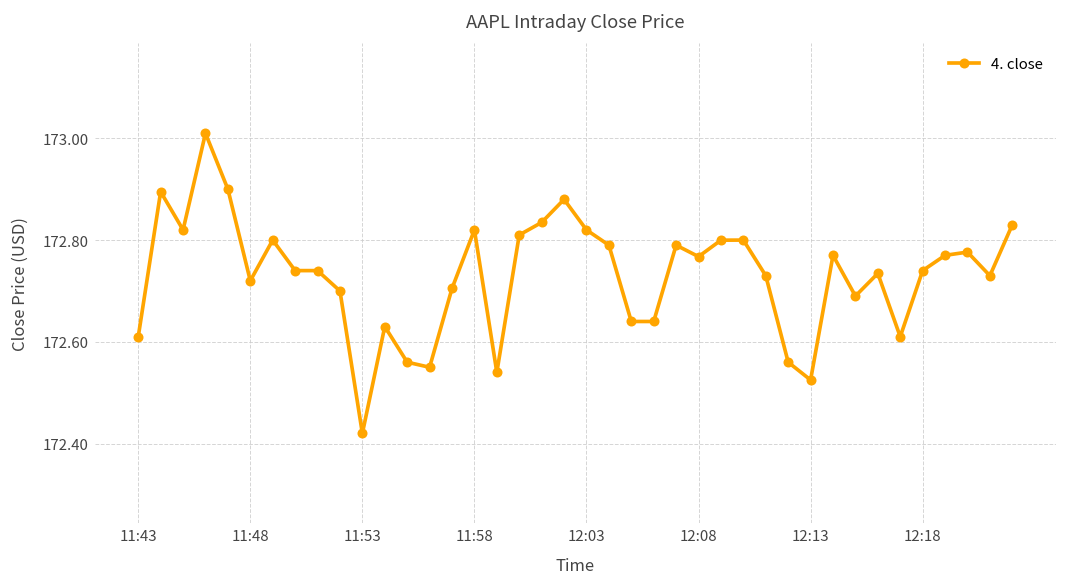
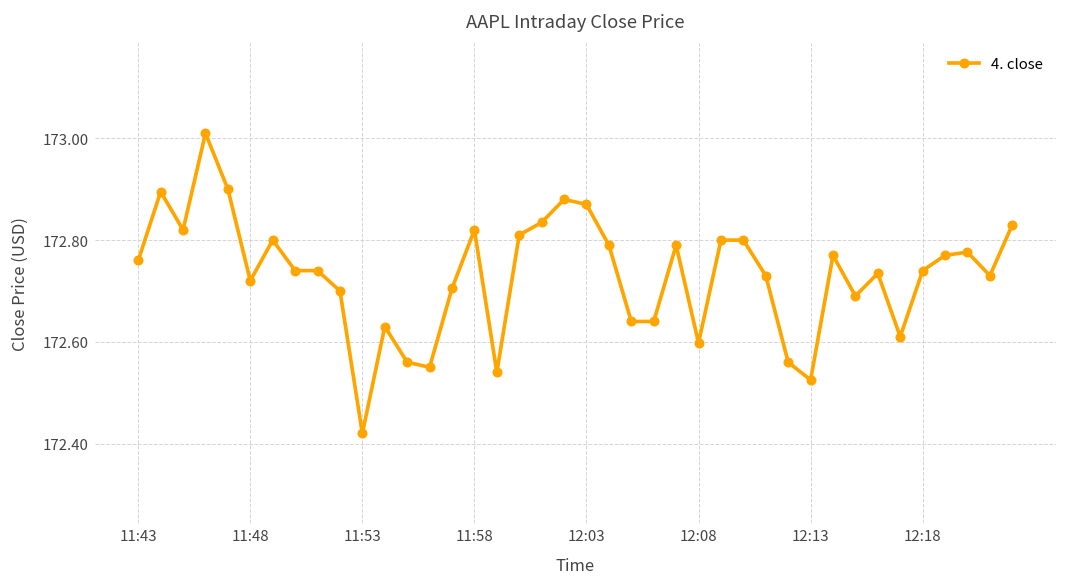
11:43: 172.61 -> 172.76
12:03: 172.82 -> 172.87
12:08: 172.77 -> 172.60
